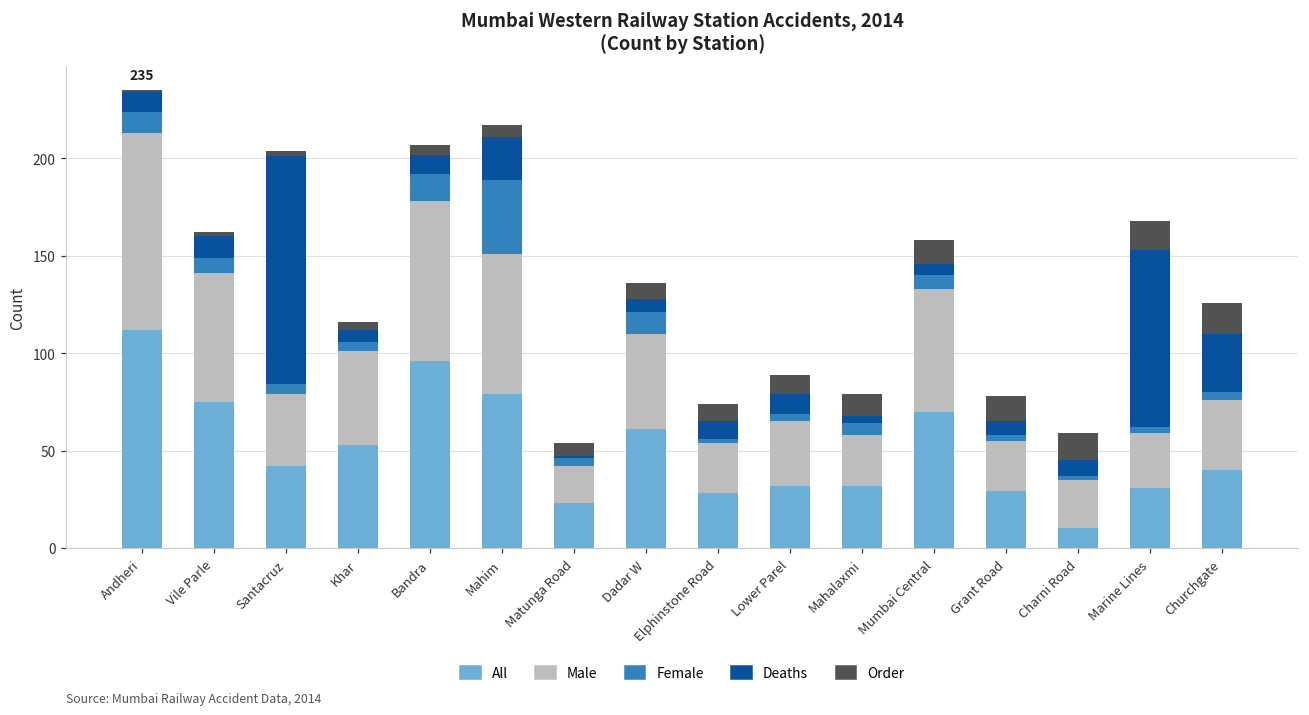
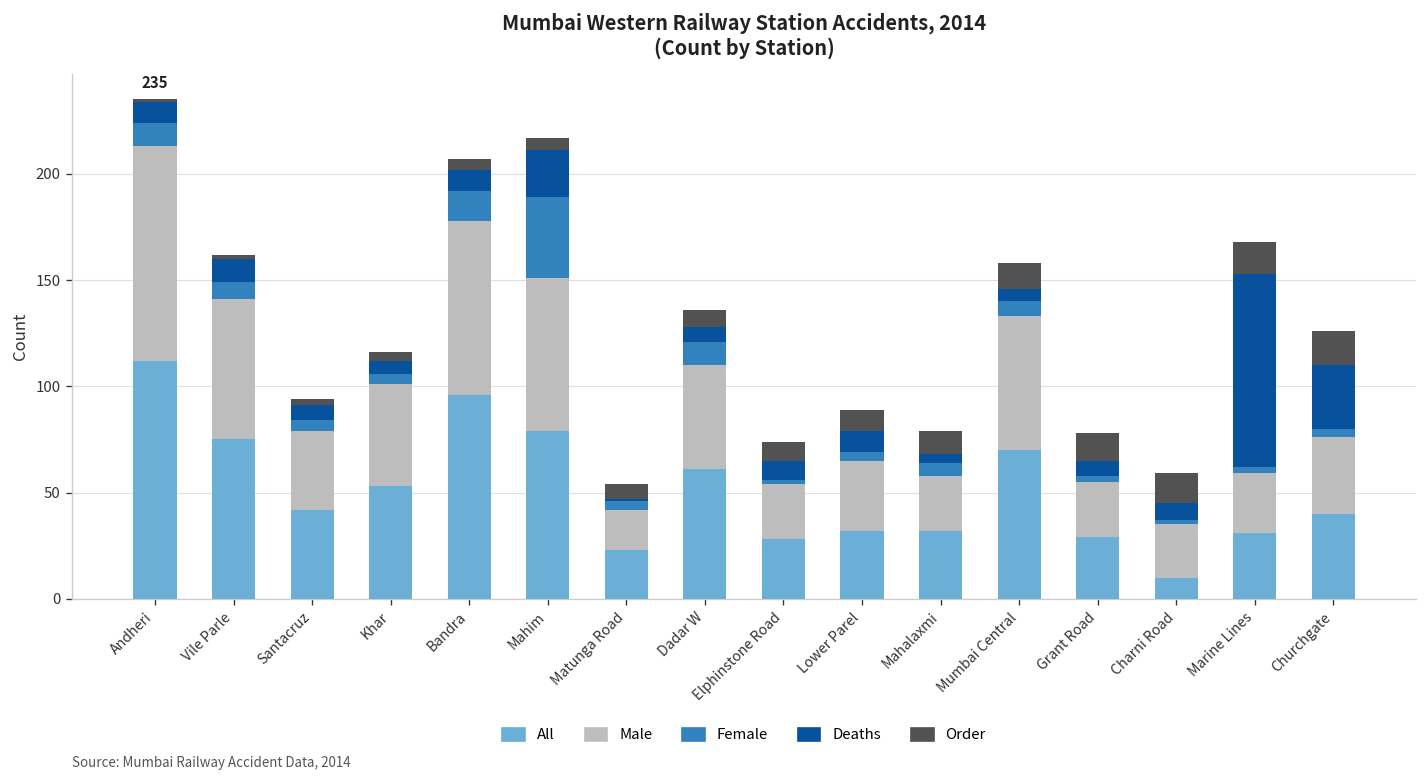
Deaths, Santacruz: 117 -> 7
